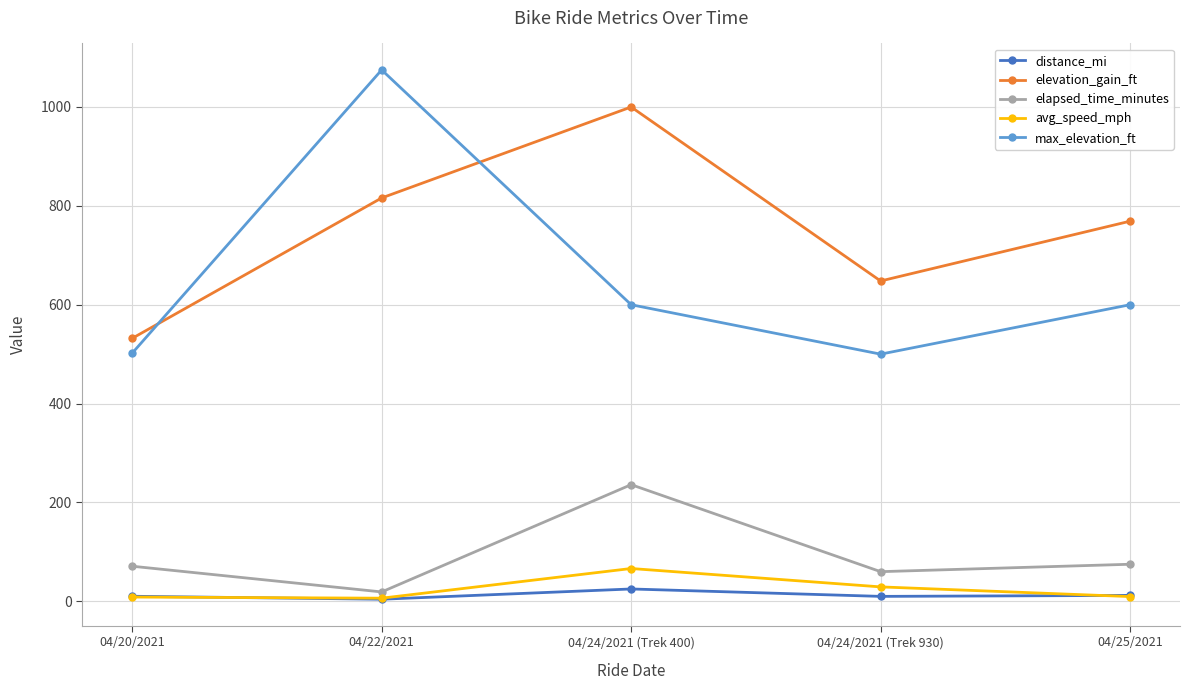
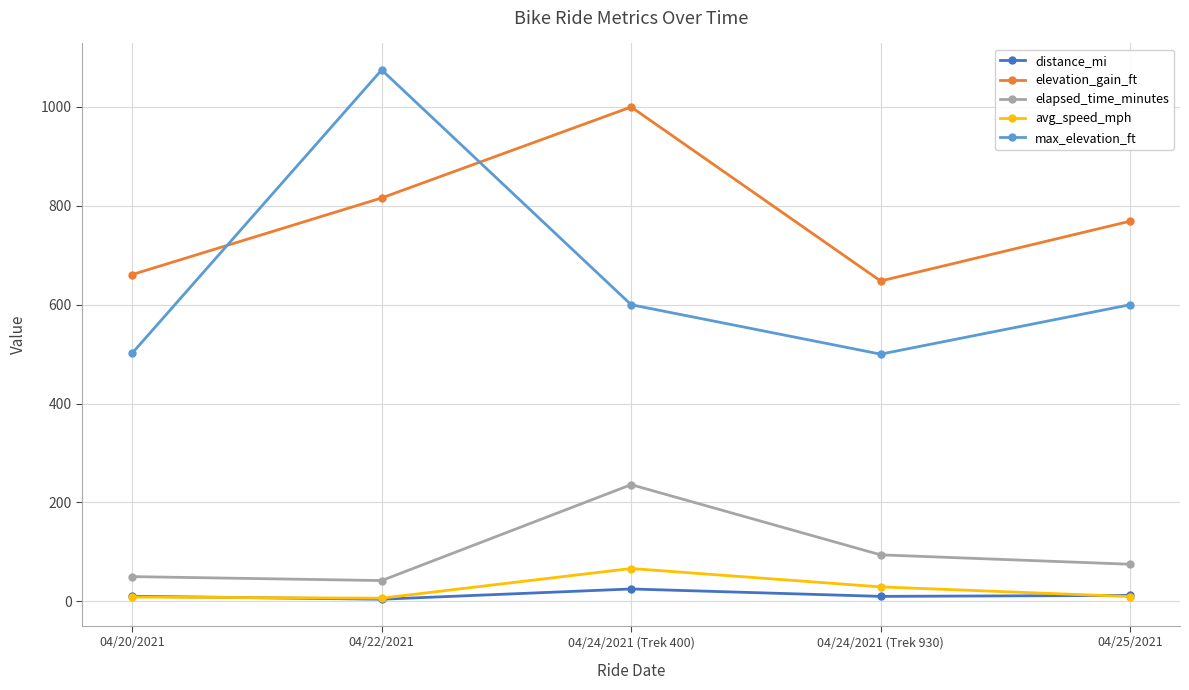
elevation_gain_ft, 04/20/2021: 530 -> 660
elapsed_time_minutes, 04/20/2021: 70 -> 50
elapsed_time_minutes, 04/22/2021: 20 -> 40
elapsed_time_minutes, 04/24/2021 (Trek 930): 60 -> 90
